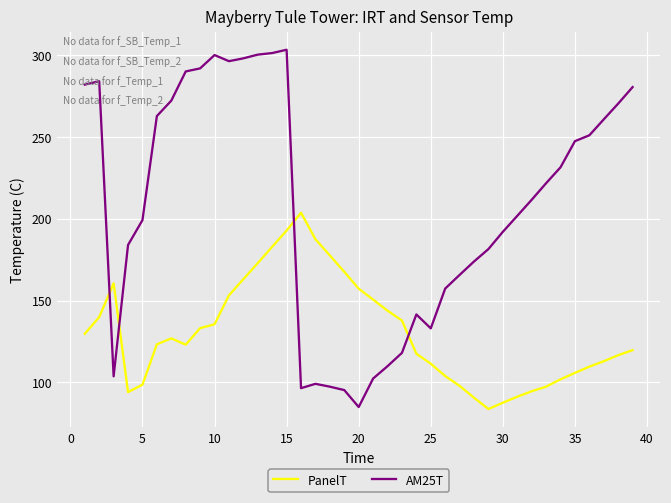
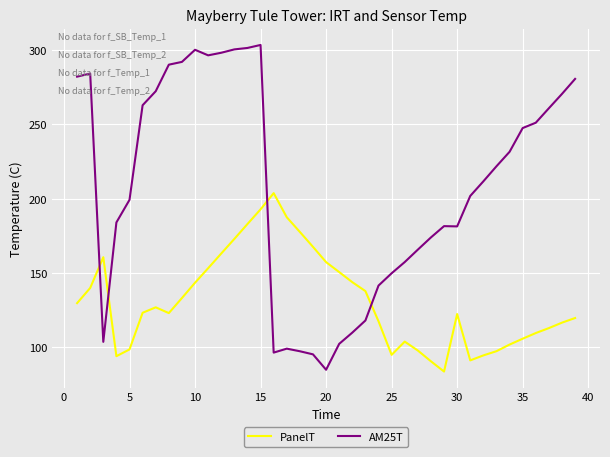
PanelT, 10: 136 -> 144
PanelT, 25: 111 -> 95
AM25T, 25: 133 -> 150
PanelT, 30: 88 -> 122
AM25T, 30: 192 -> 181
